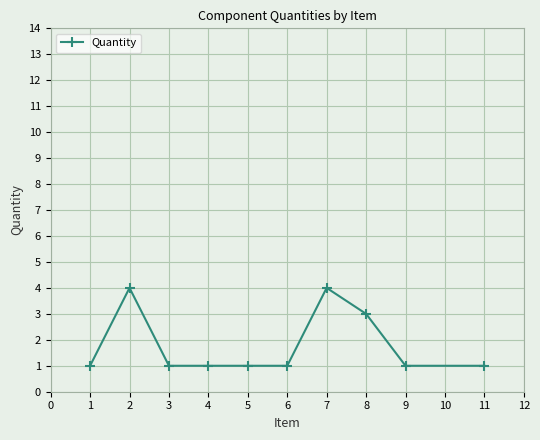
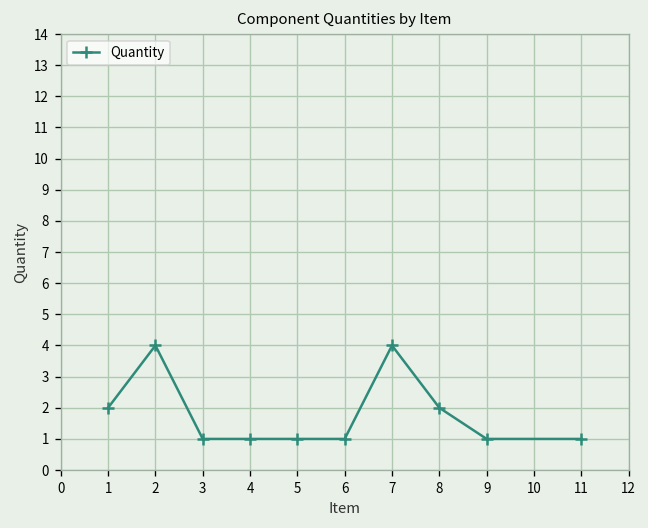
1: 1 -> 2
8: 3 -> 2
